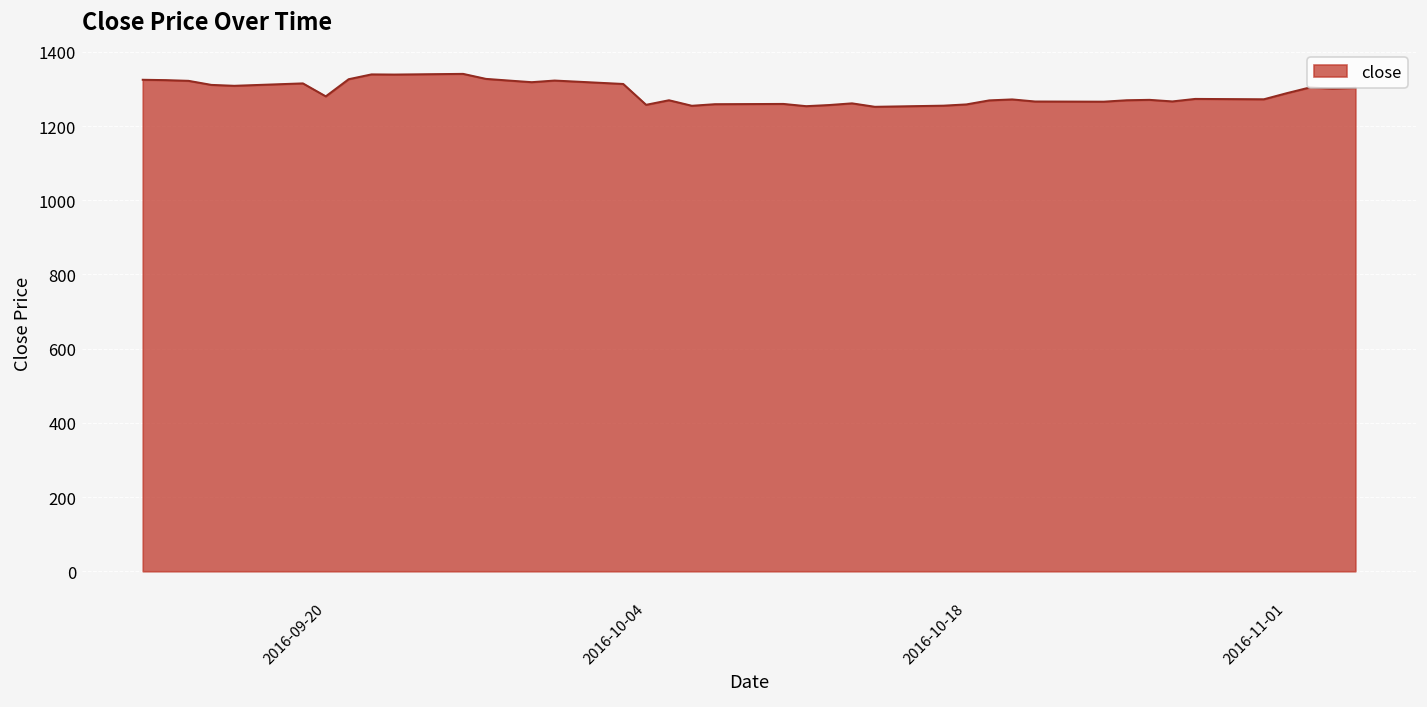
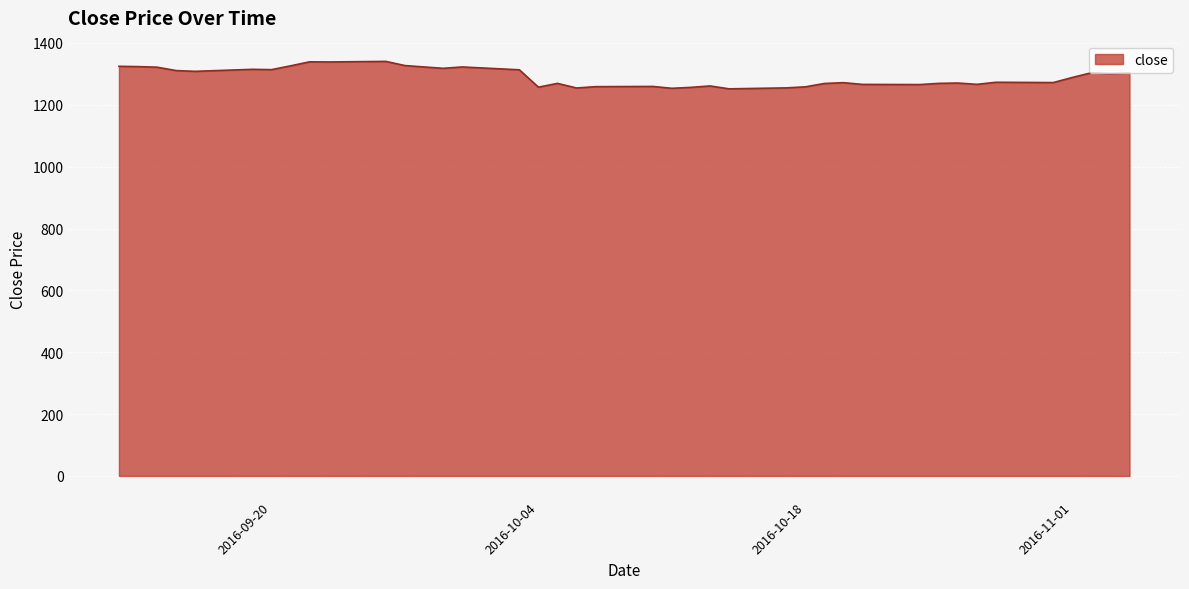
2016-09-20: 1280 -> 1310
